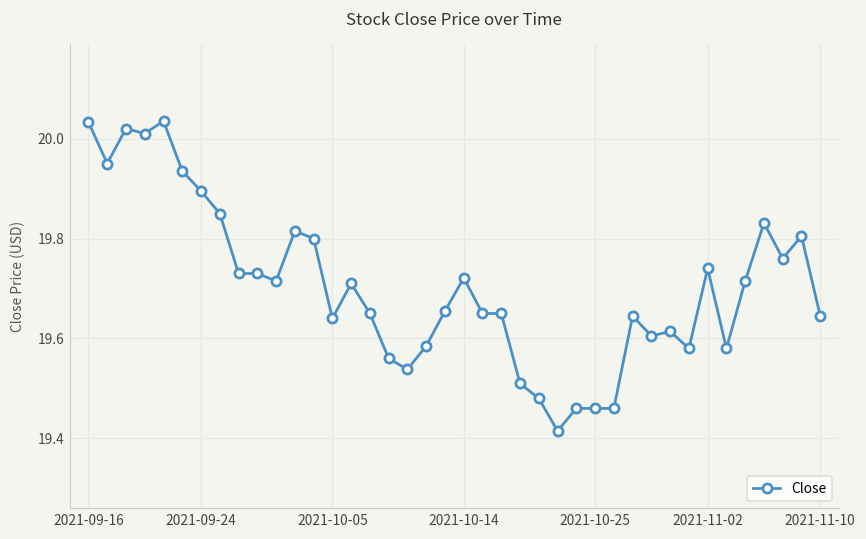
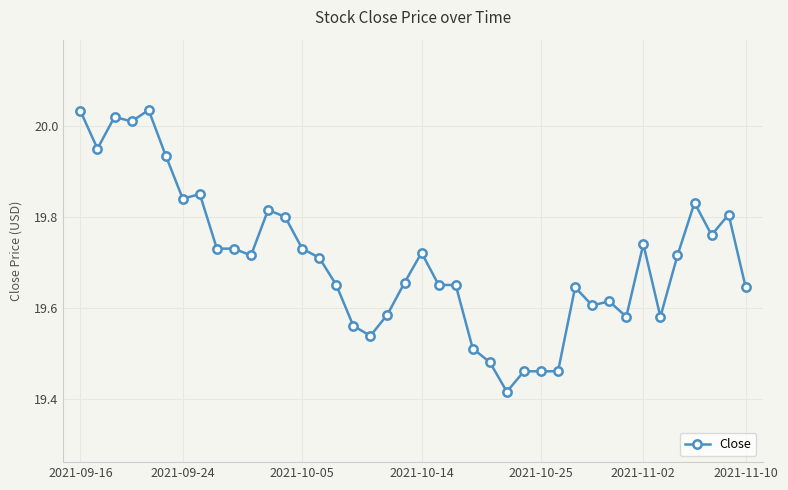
2021-09-24: 19.90 -> 19.84
2021-10-05: 19.64 -> 19.73
